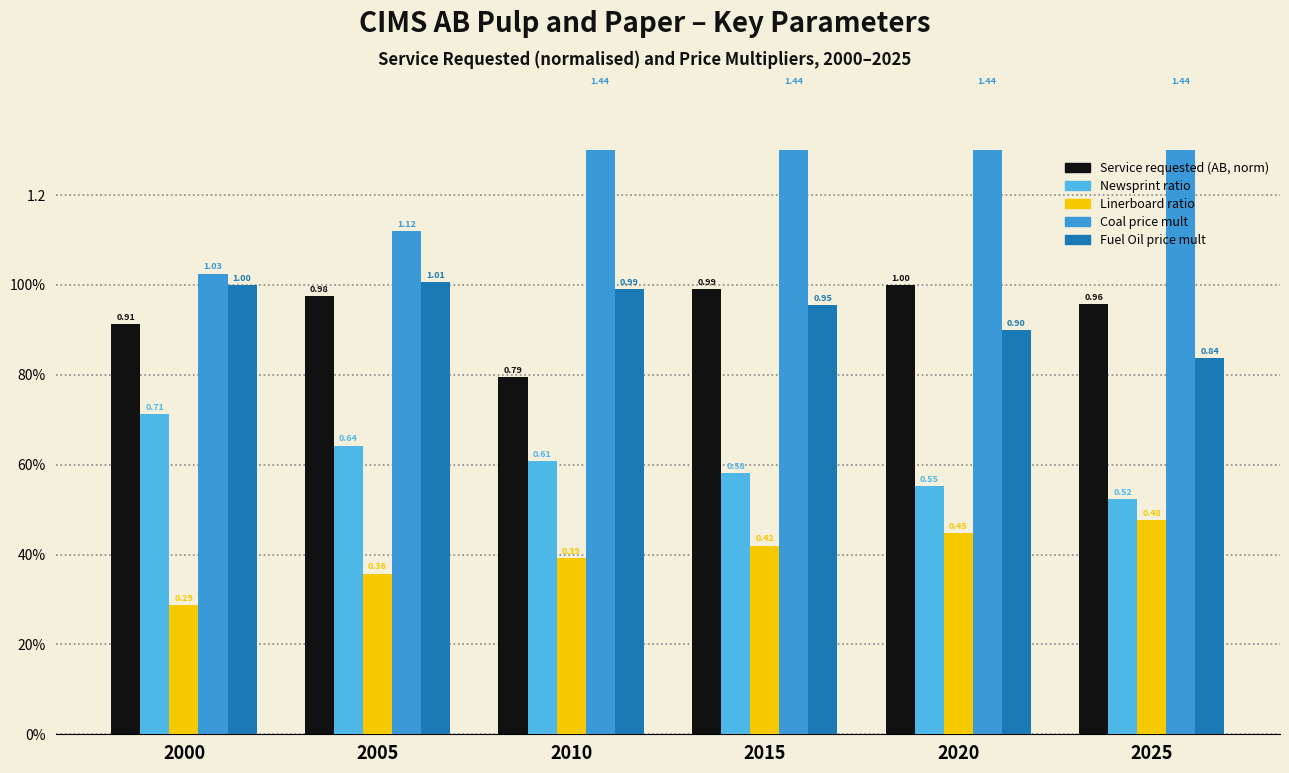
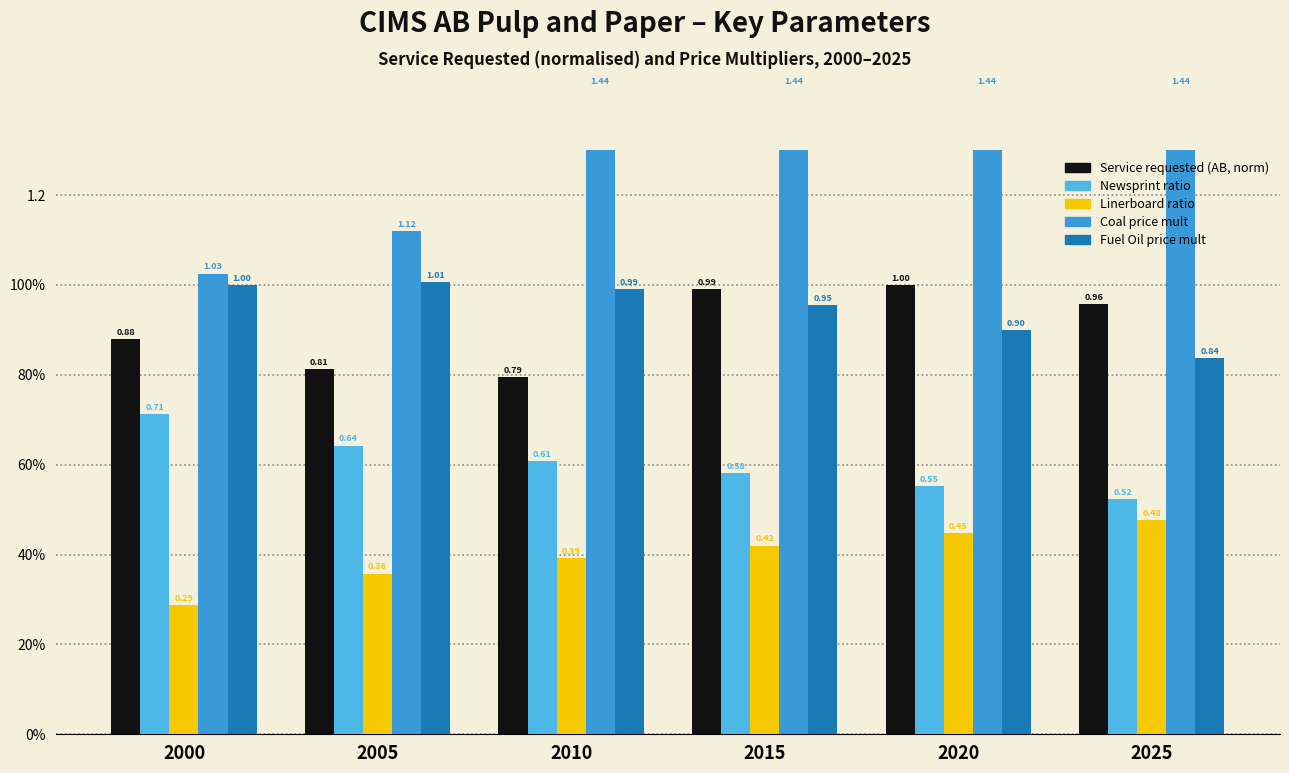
Service requested (AB, norm), 2000: 0.91 -> 0.88
Service requested (AB, norm), 2005: 0.98 -> 0.81
